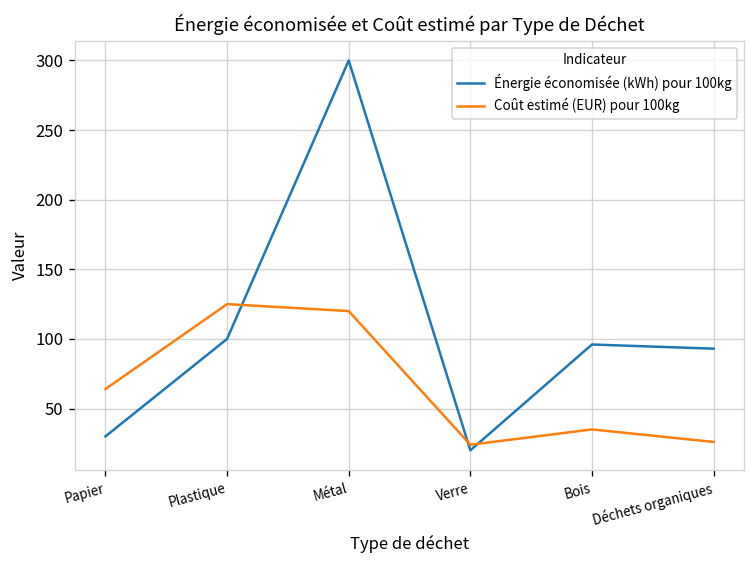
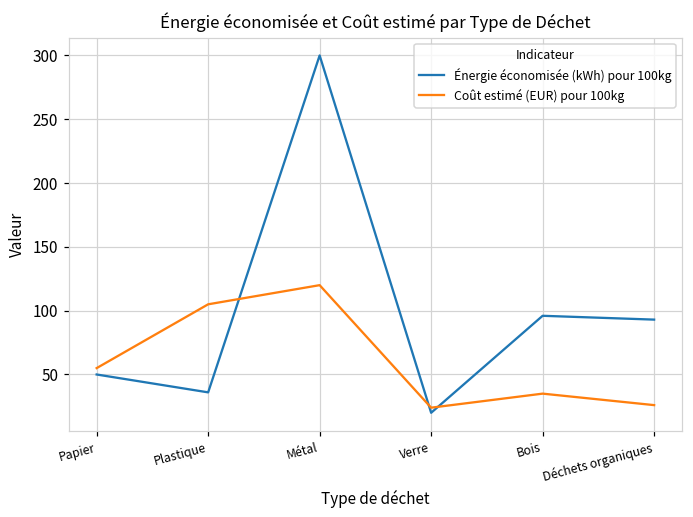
Énergie économisée (kWh) pour 100kg, Papier: 30 -> 50
Coût estimé (EUR) pour 100kg, Papier: 64 -> 55
Énergie économisée (kWh) pour 100kg, Plastique: 100 -> 36
Coût estimé (EUR) pour 100kg, Plastique: 125 -> 105
